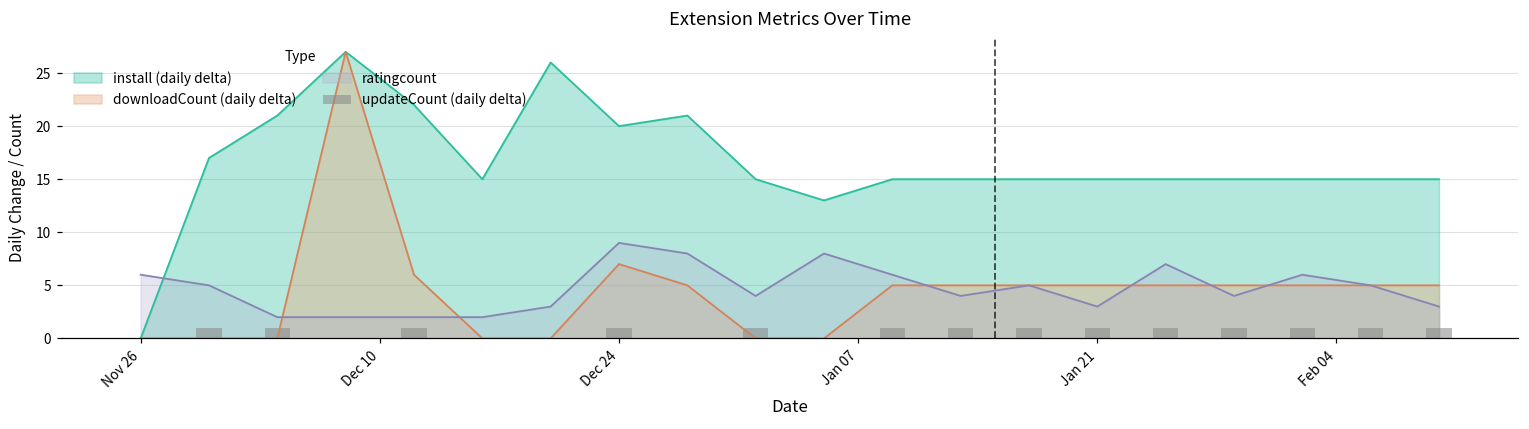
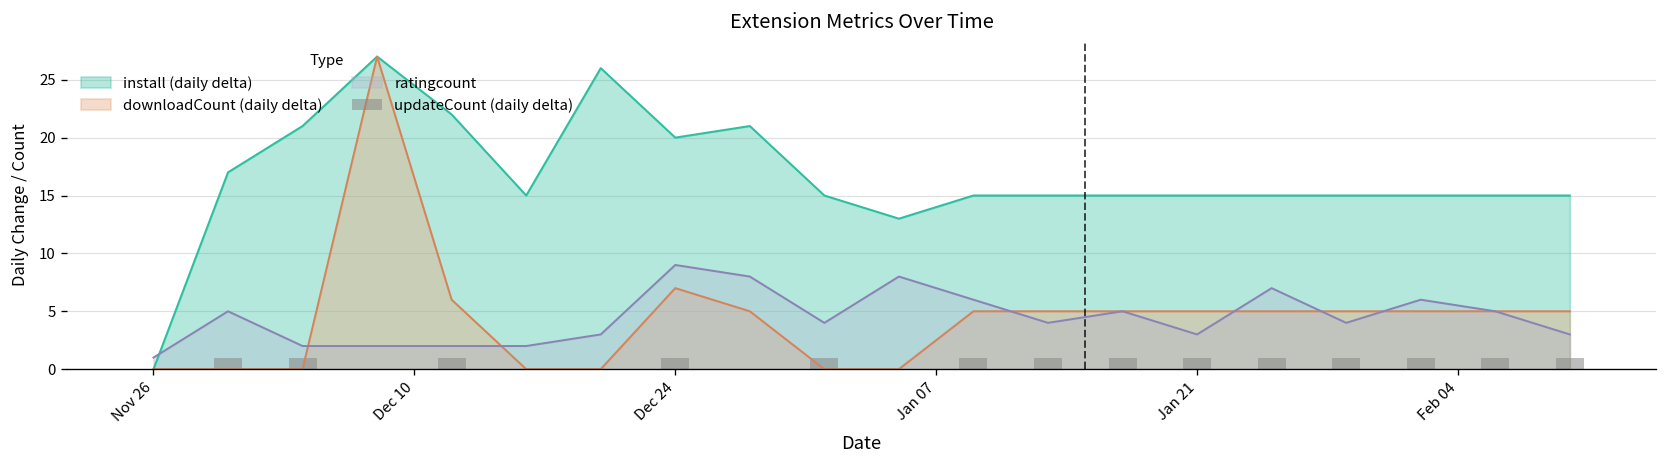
ratingcount, Nov 26: 6 -> 1
